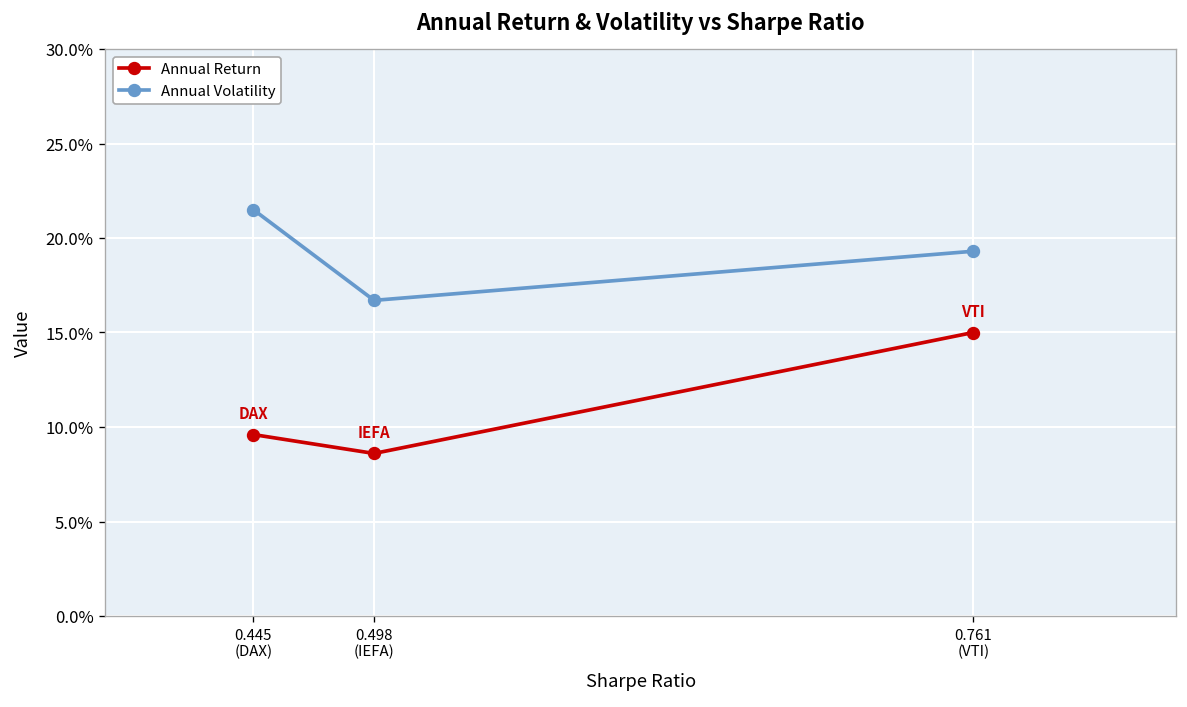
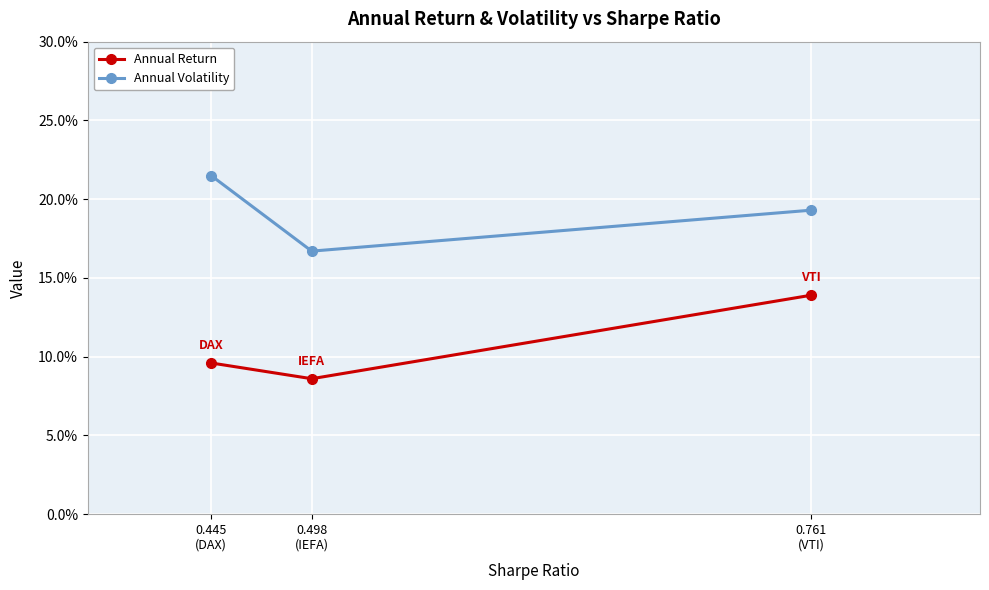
Annual Return, 0.761 (VTI): 15.0% -> 13.9%
